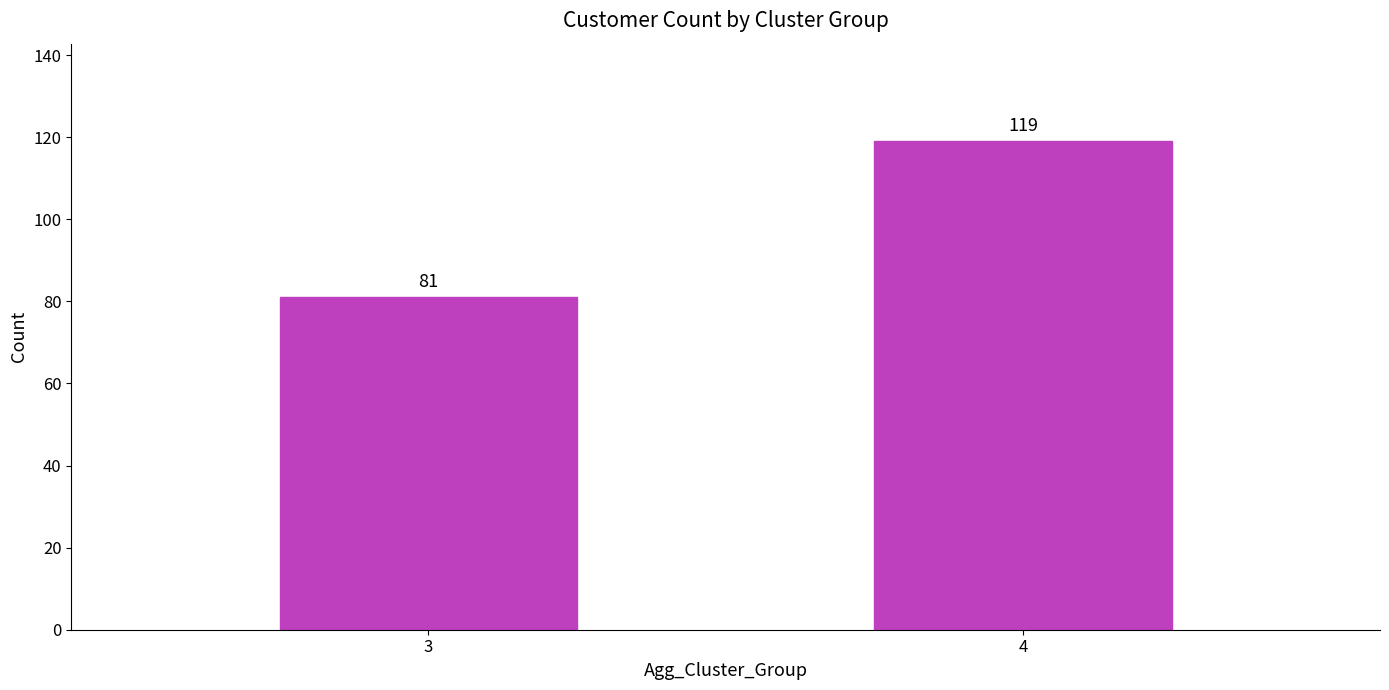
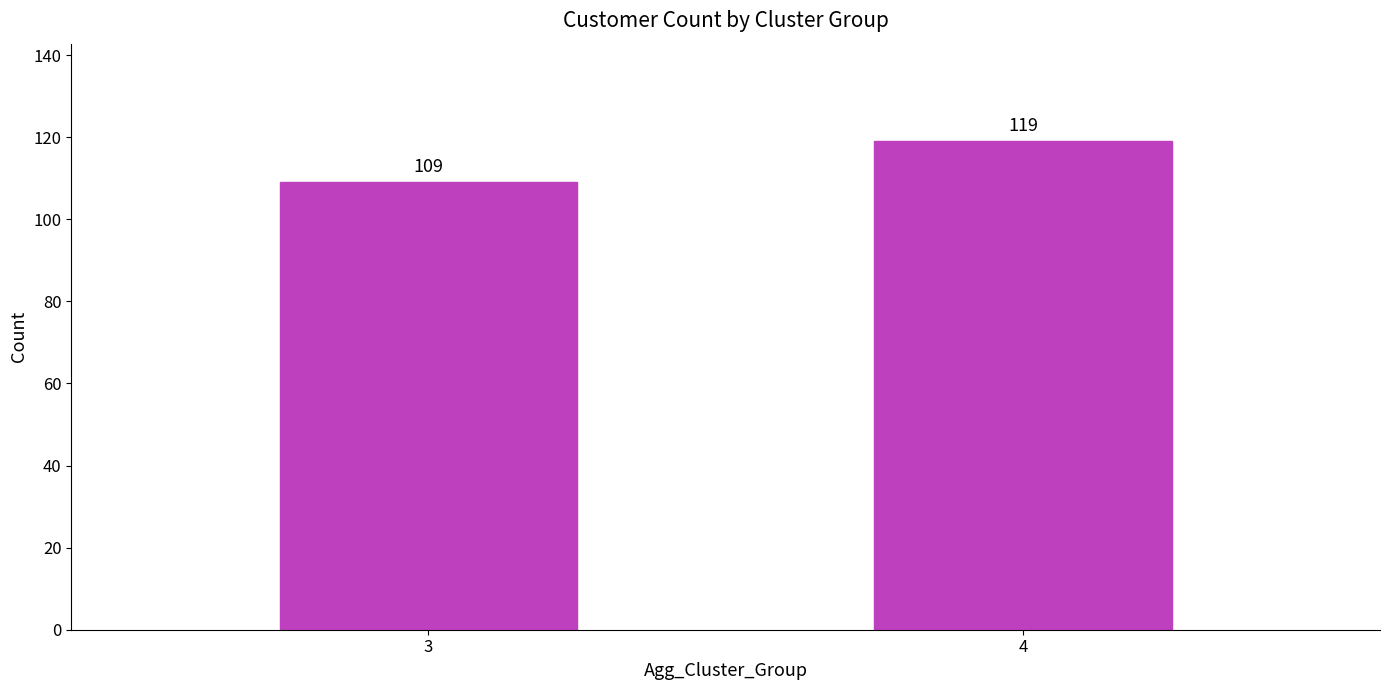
3: 81 -> 109
